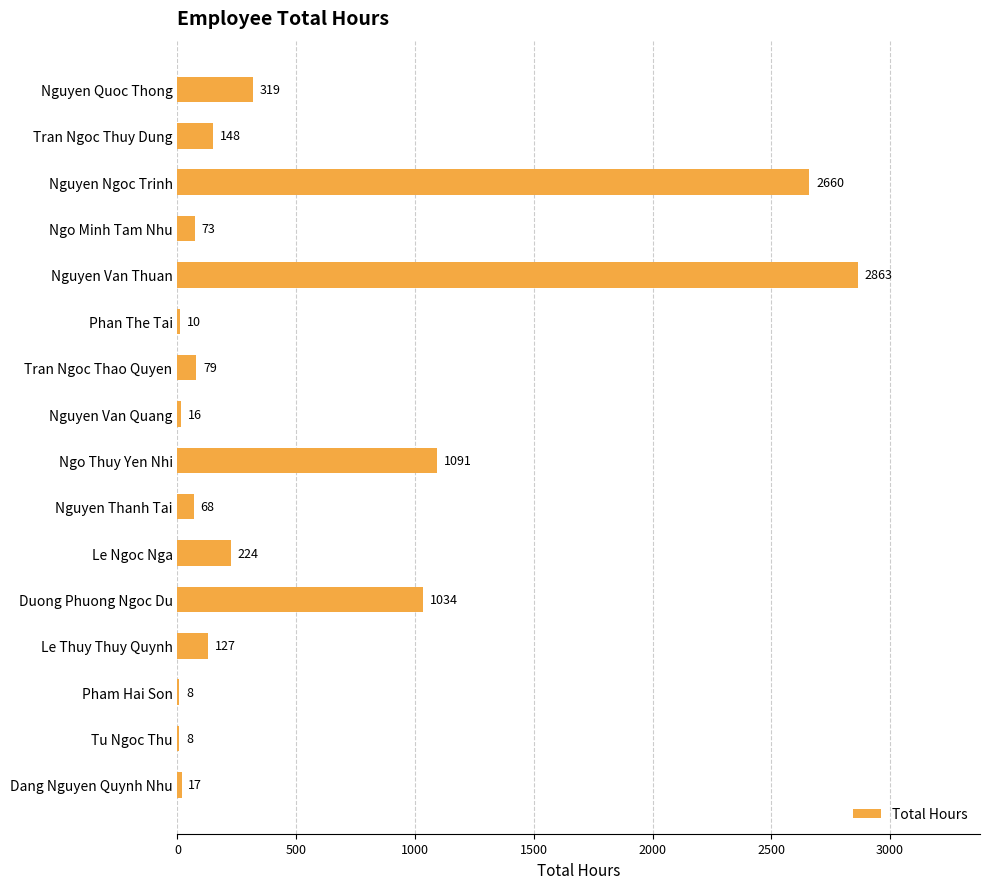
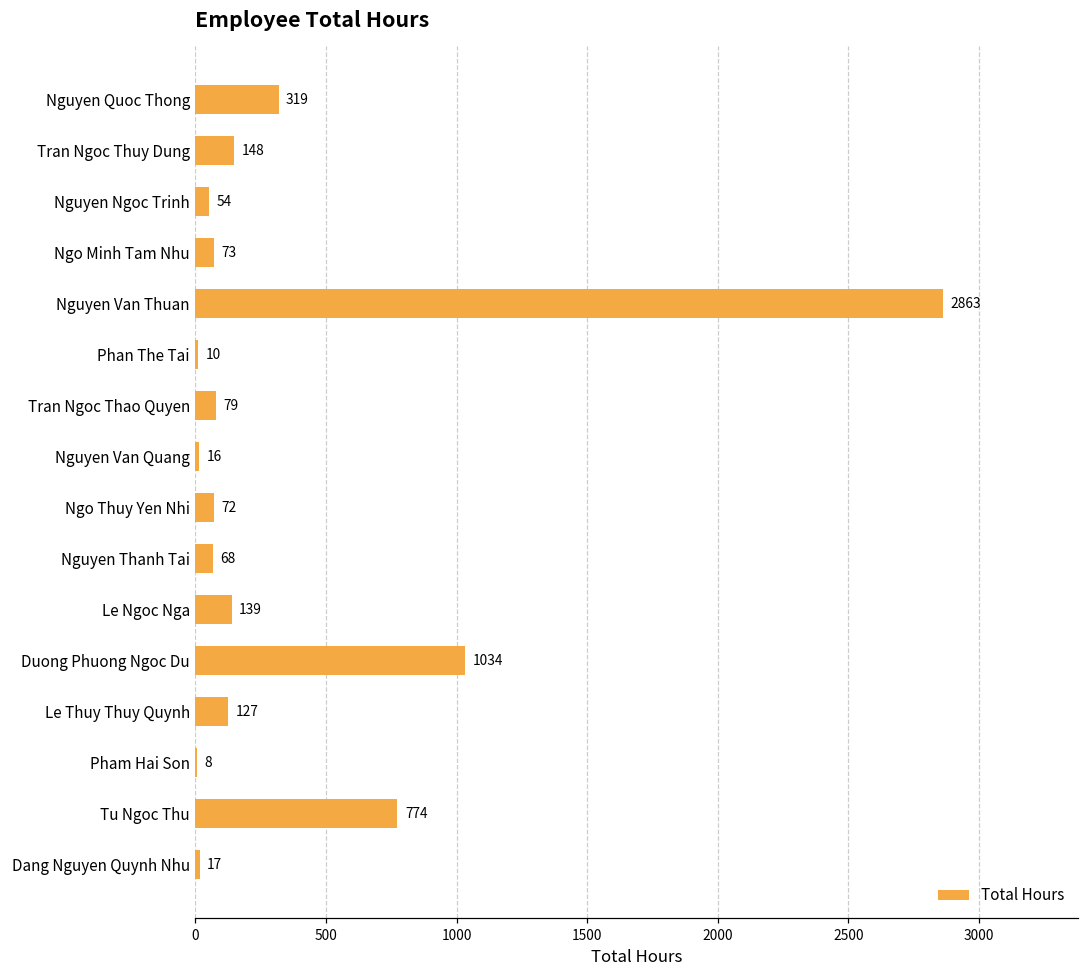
Nguyen Ngoc Trinh: 2660 -> 54
Ngo Thuy Yen Nhi: 1091 -> 72
Le Ngoc Nga: 224 -> 139
Tu Ngoc Thu: 8 -> 774
